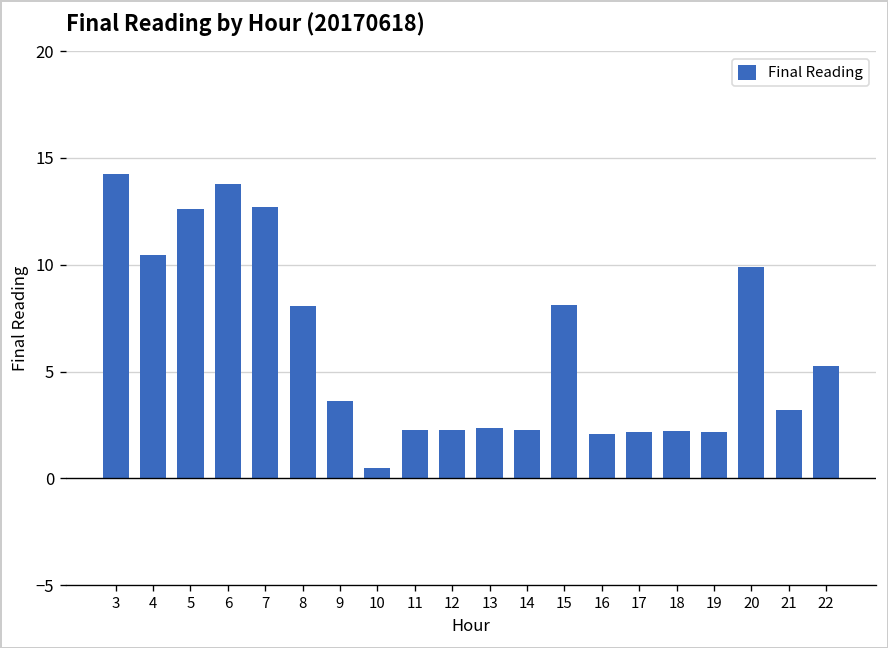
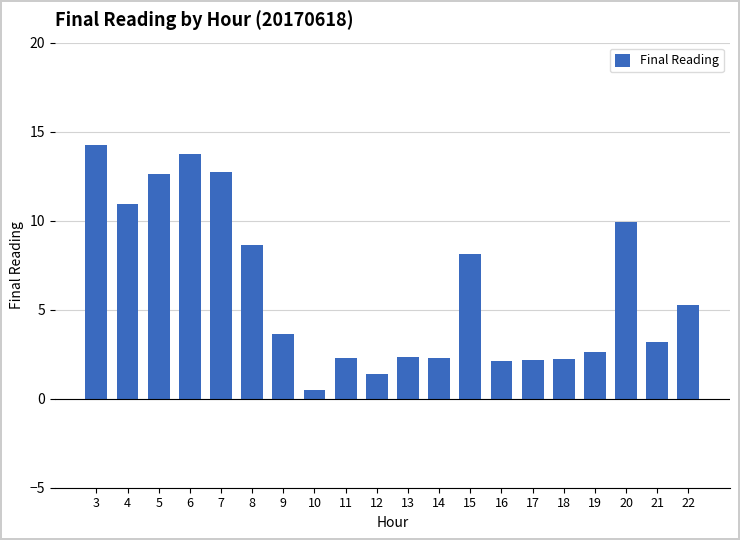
4: 10.4 -> 10.9
8: 8.1 -> 8.6
12: 2.3 -> 1.4
19: 2.2 -> 2.6
